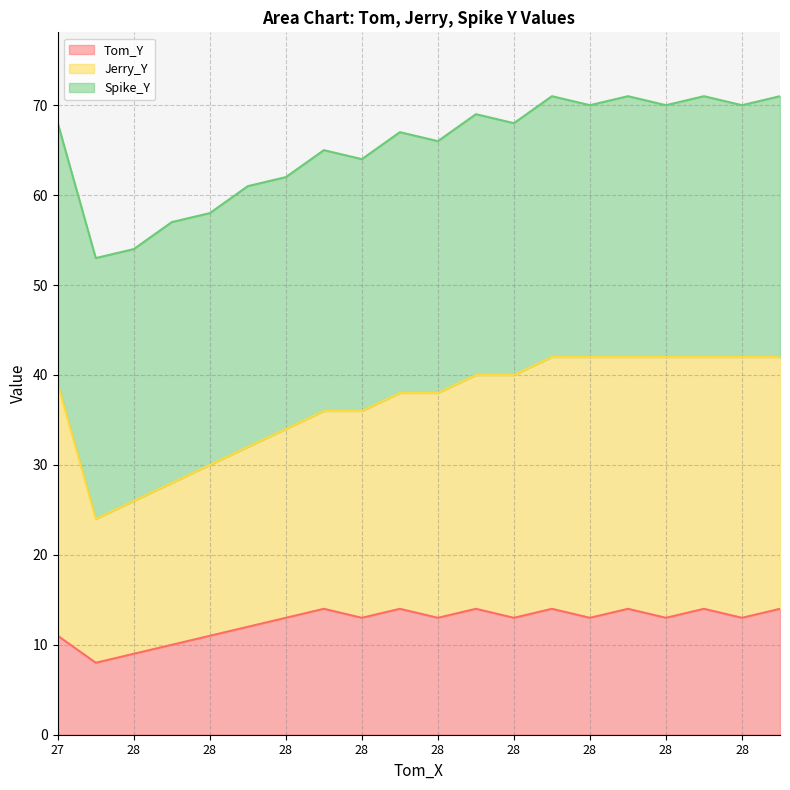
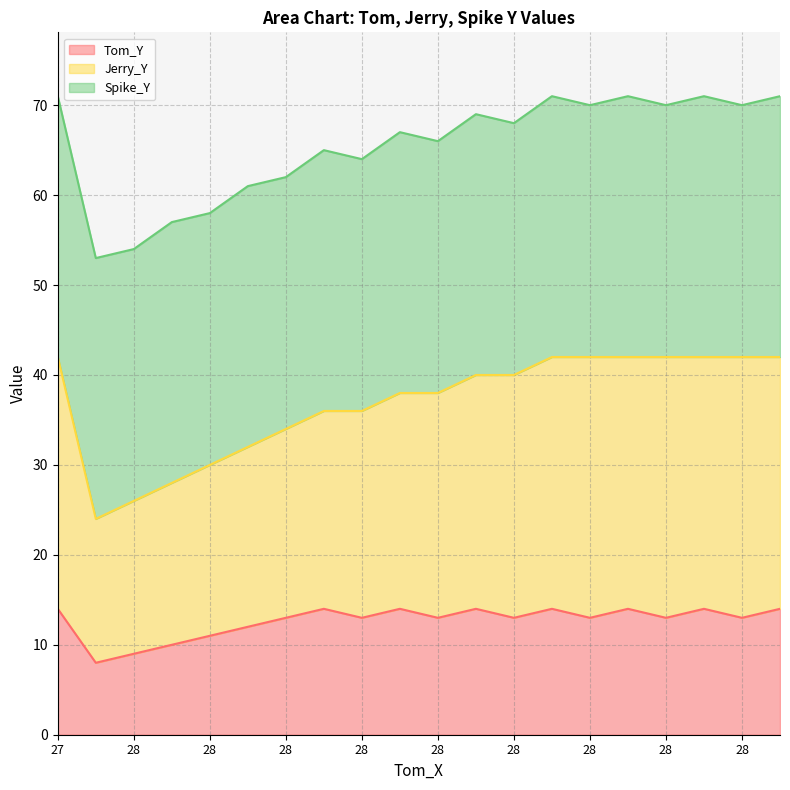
Tom_Y, 27: 11 -> 14
